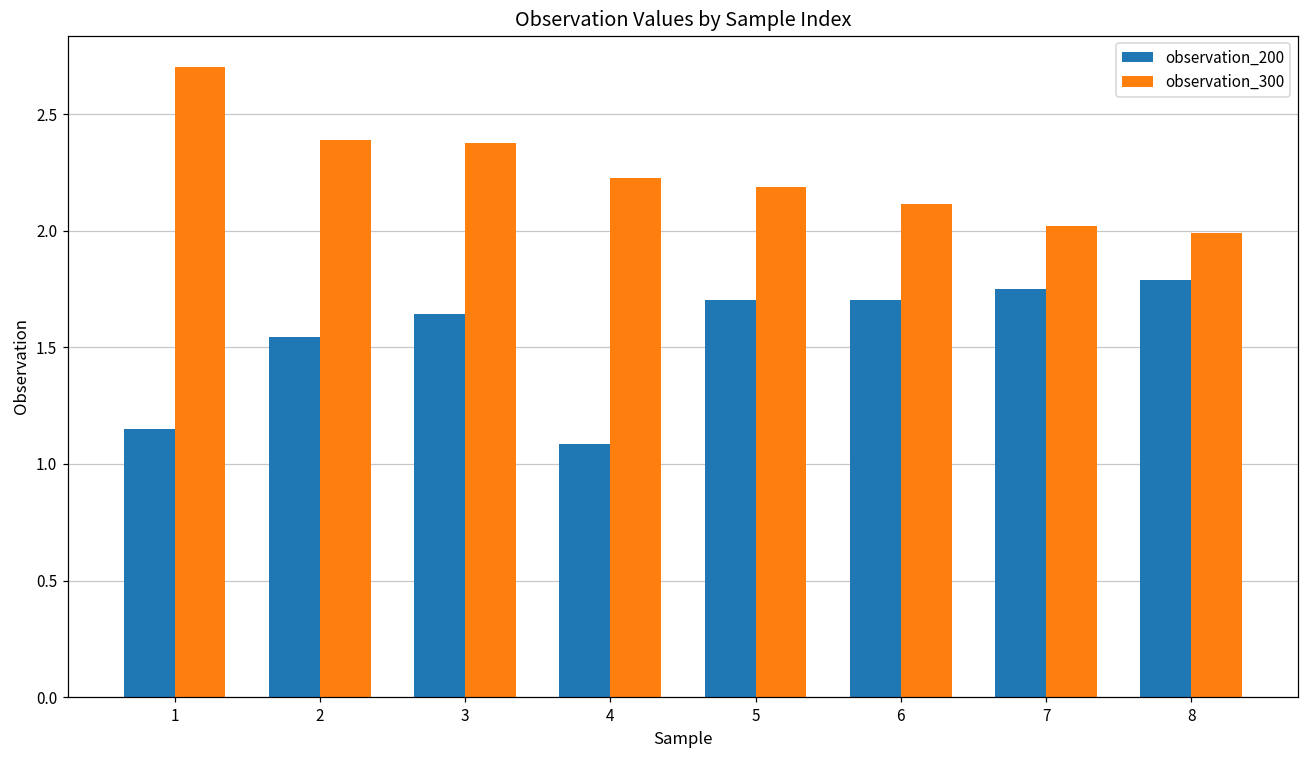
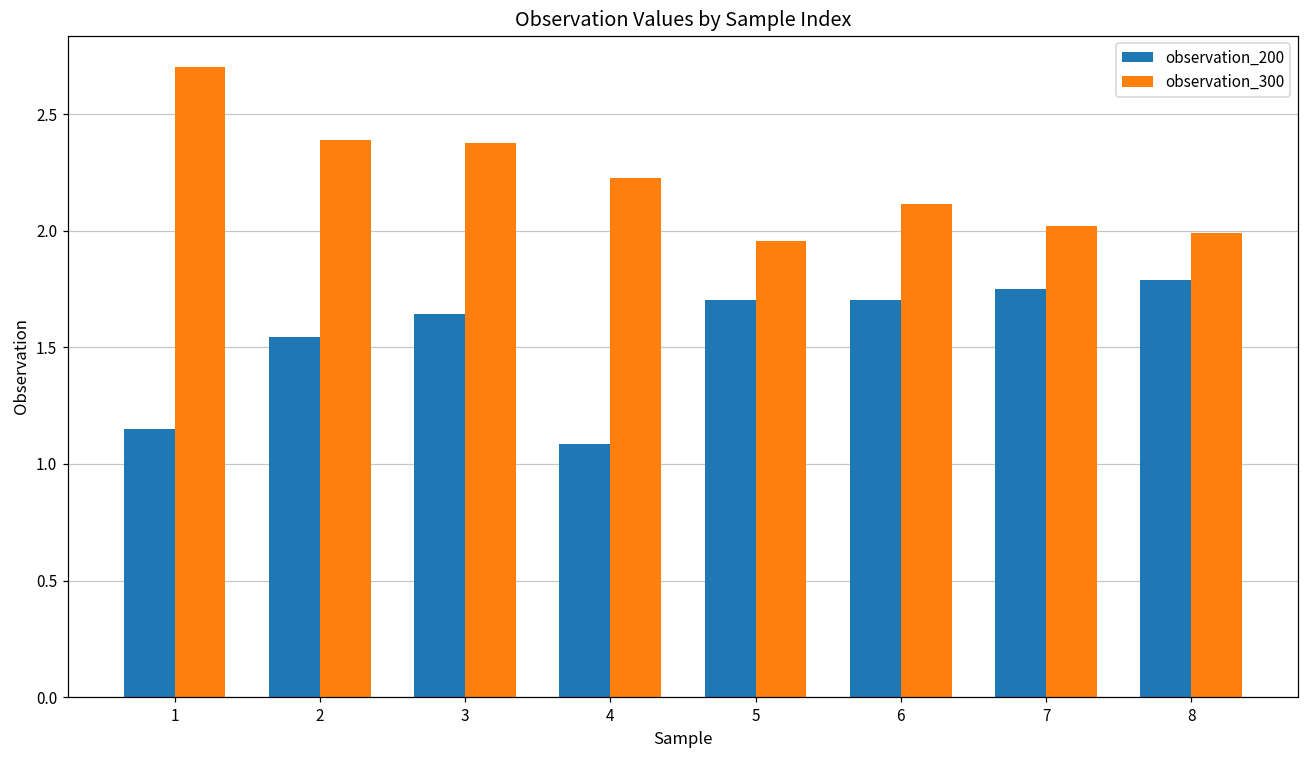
observation_300, 5: 2.19 -> 1.96
